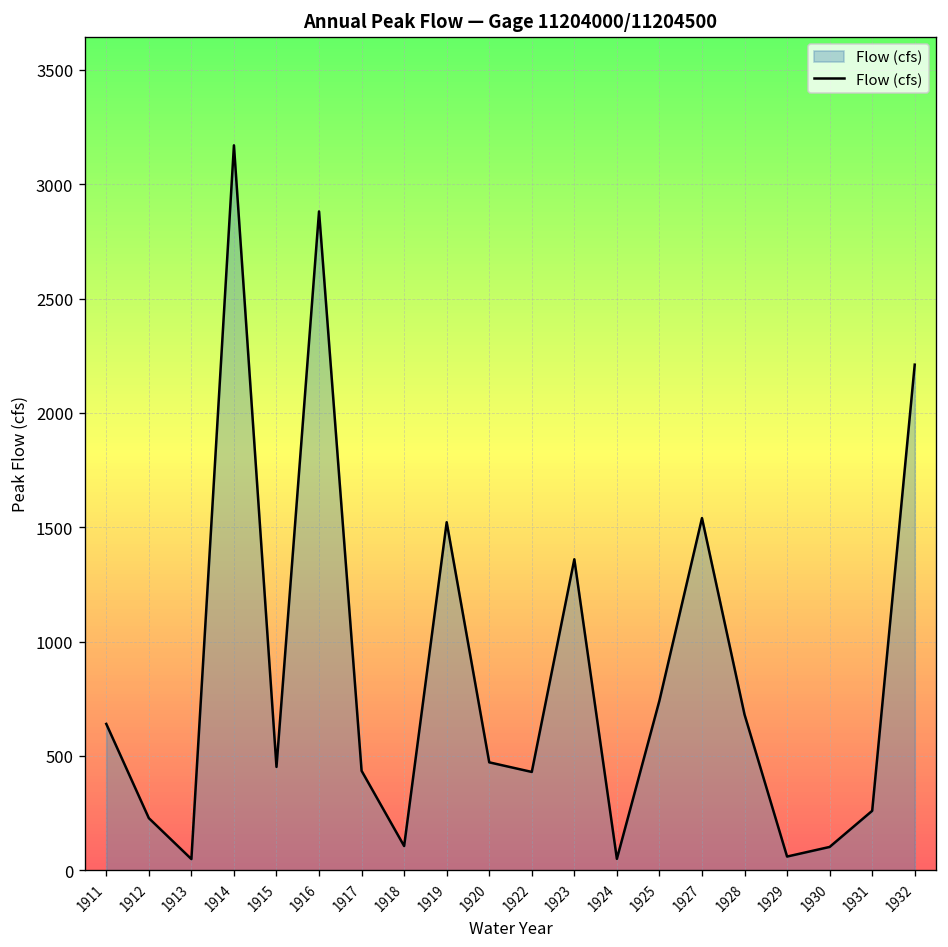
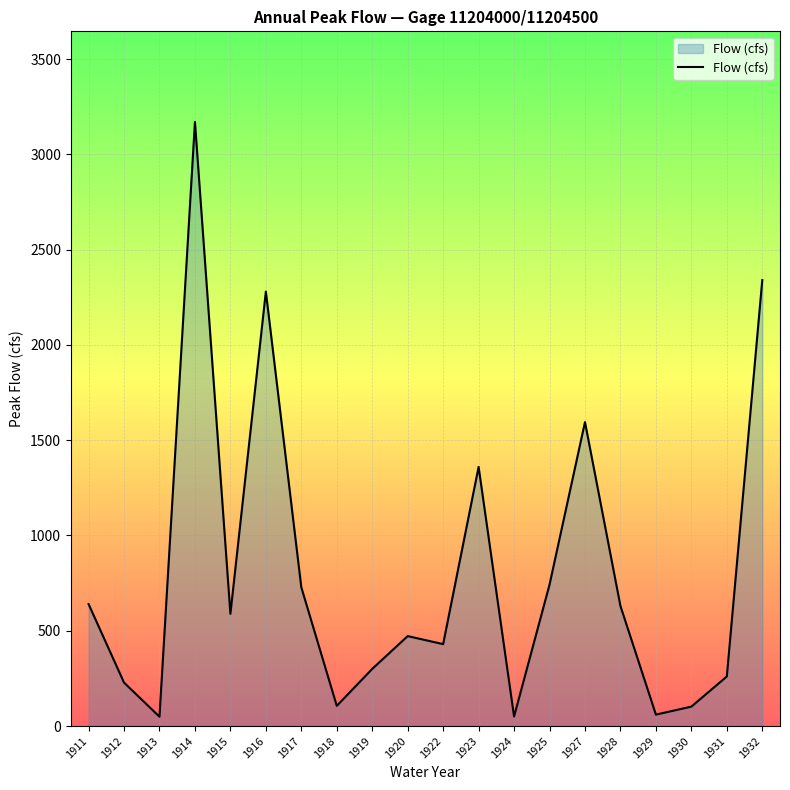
1915: 450 -> 590
1916: 2880 -> 2280
1917: 440 -> 730
1919: 1520 -> 300
1927: 1540 -> 1600
1928: 680 -> 630
1932: 2210 -> 2340
